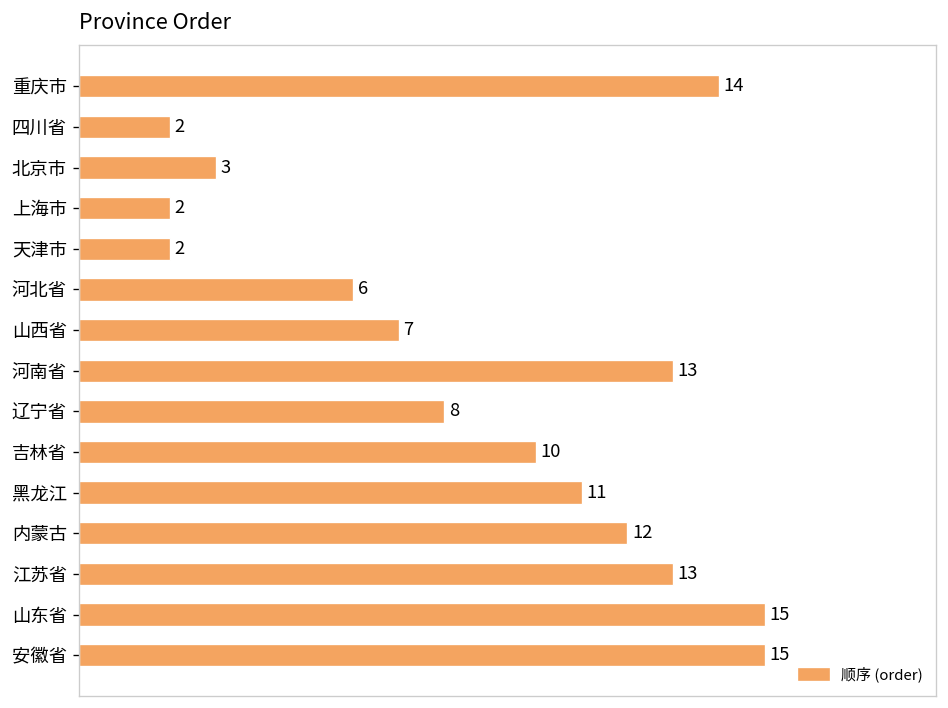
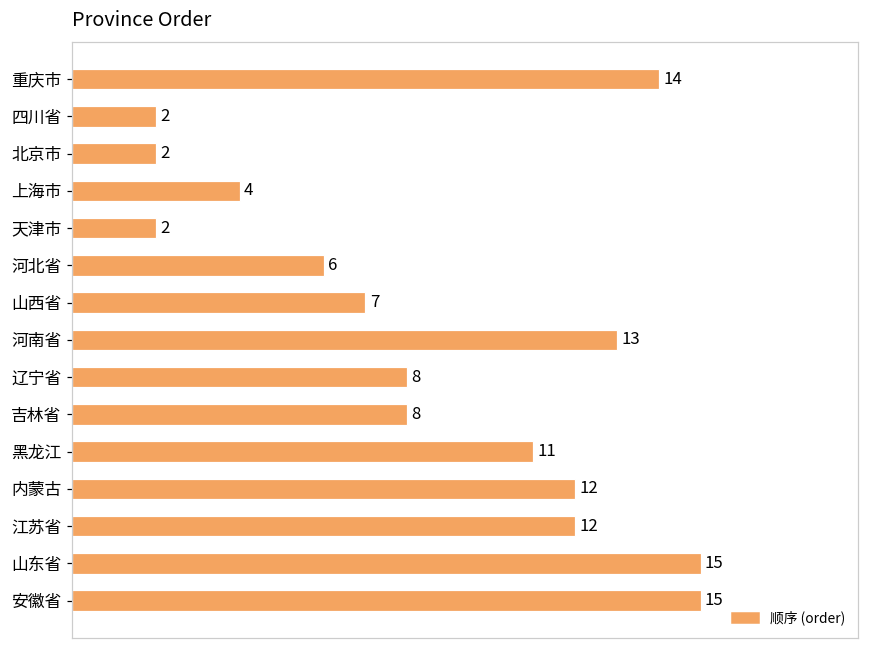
北京市: 3 -> 2
上海市: 2 -> 4
吉林省: 10 -> 8
江苏省: 13 -> 12
